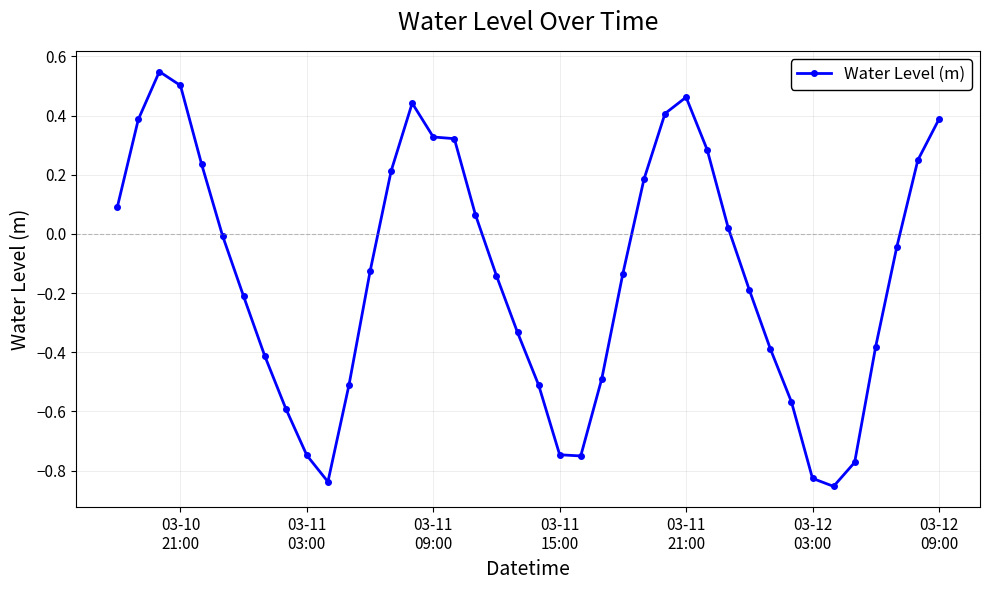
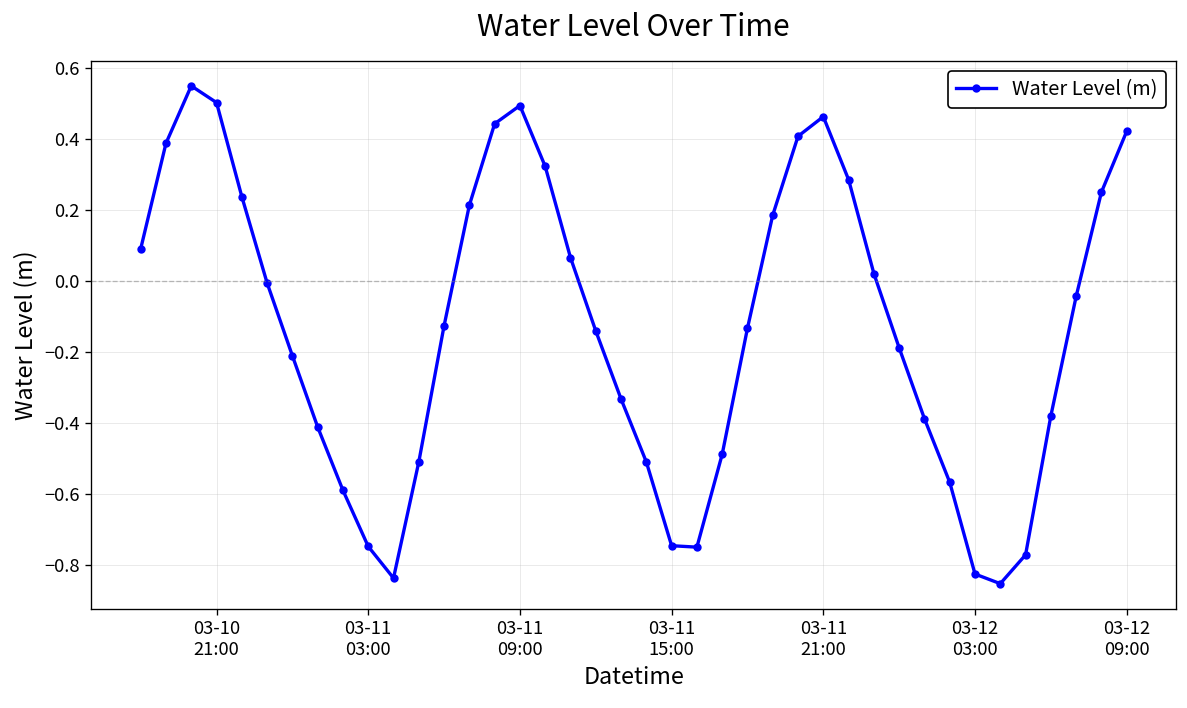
03-11 09:00: 0.33 -> 0.49
03-12 09:00: 0.39 -> 0.42
